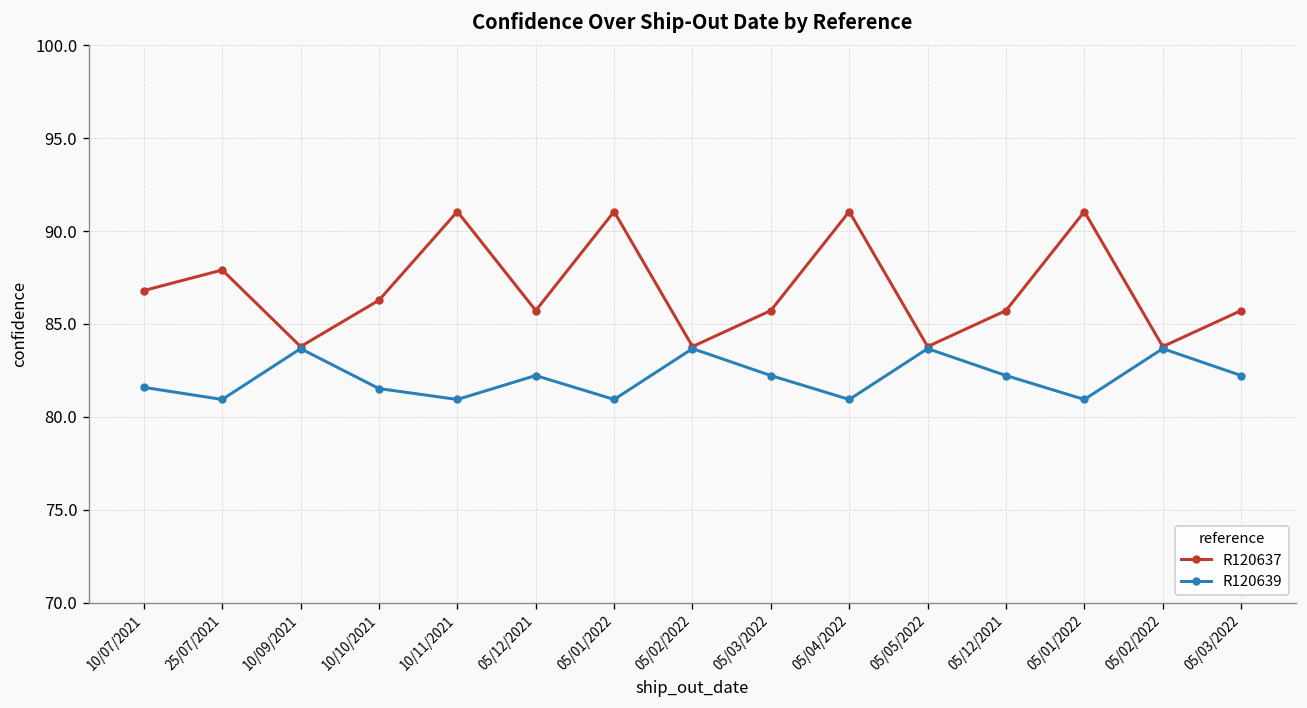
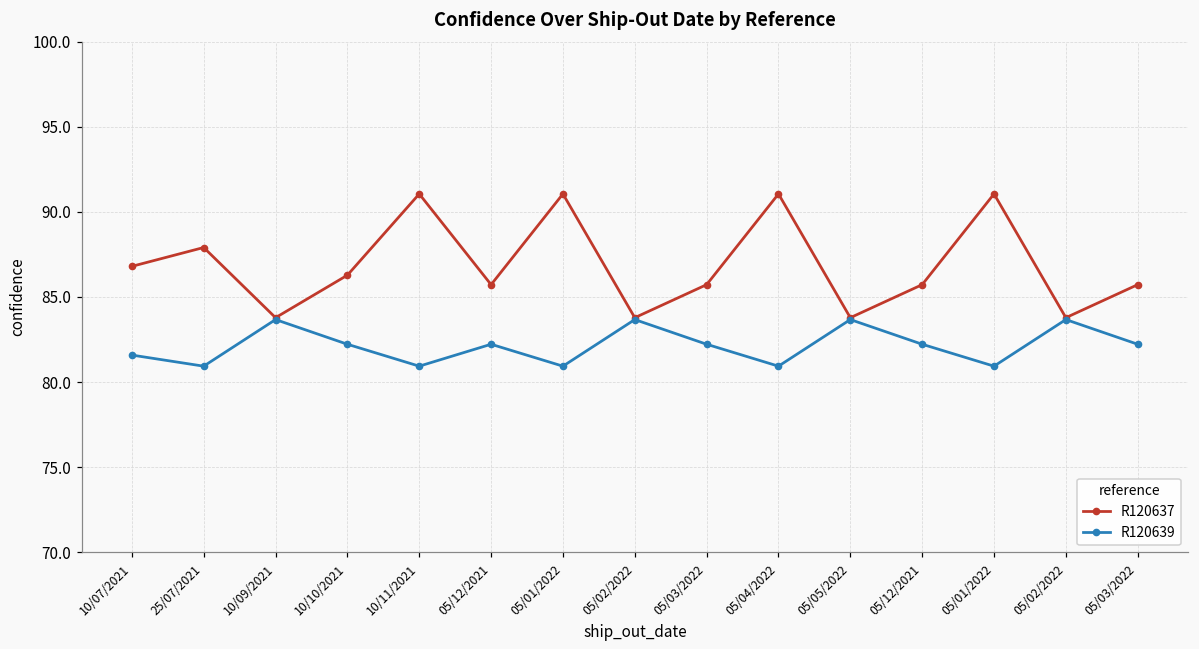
R120639, 10/10/2021: 81.5 -> 82.2
